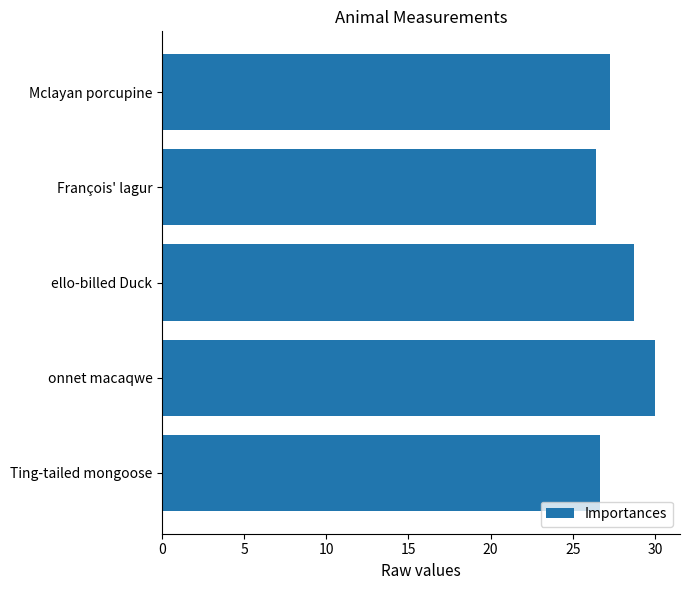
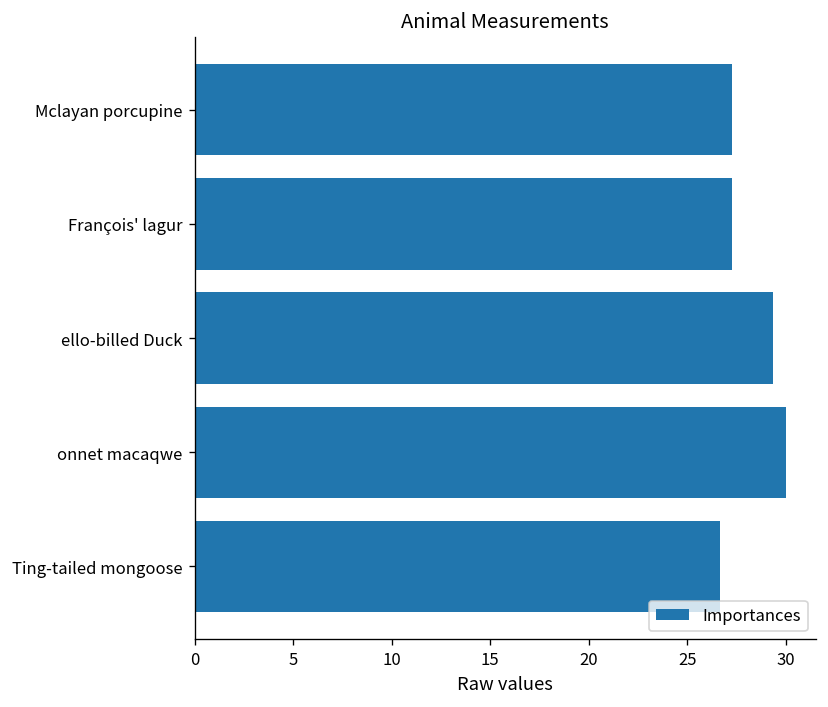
François' lagur: 26.4 -> 27.3
ello-billed Duck: 28.7 -> 29.4
